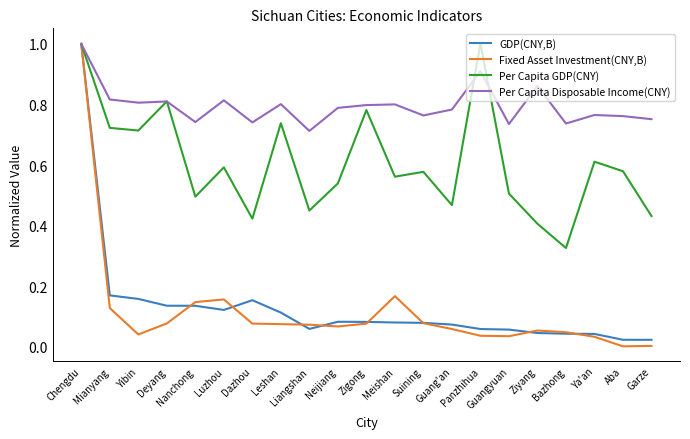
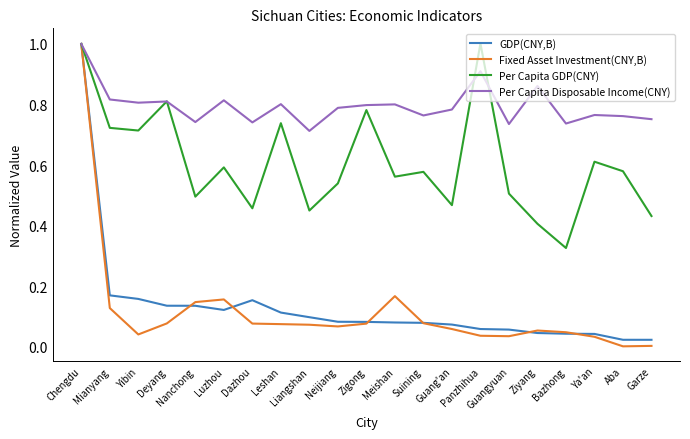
Per Capita GDP(CNY), Dazhou: 0.42 -> 0.46
GDP(CNY,B), Liangshan: 0.06 -> 0.10
